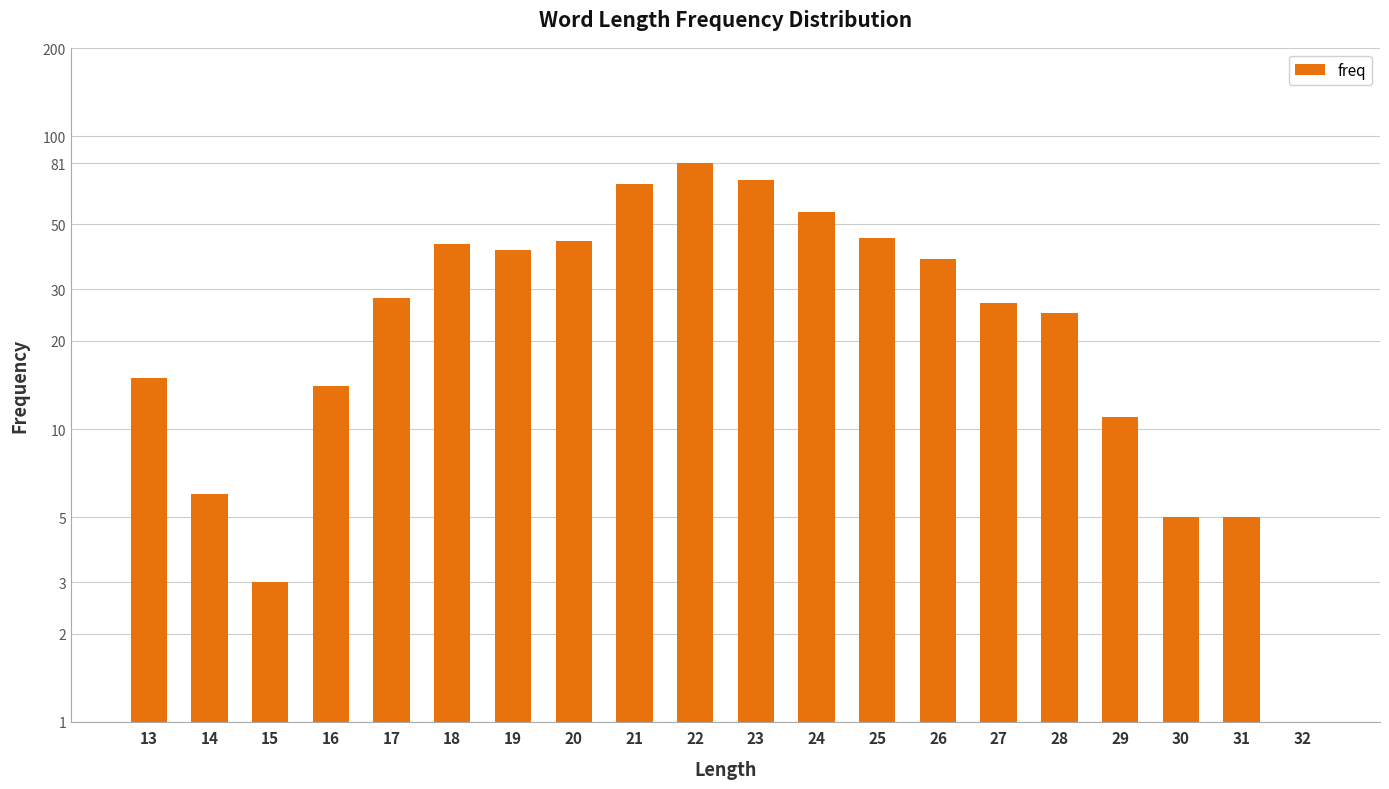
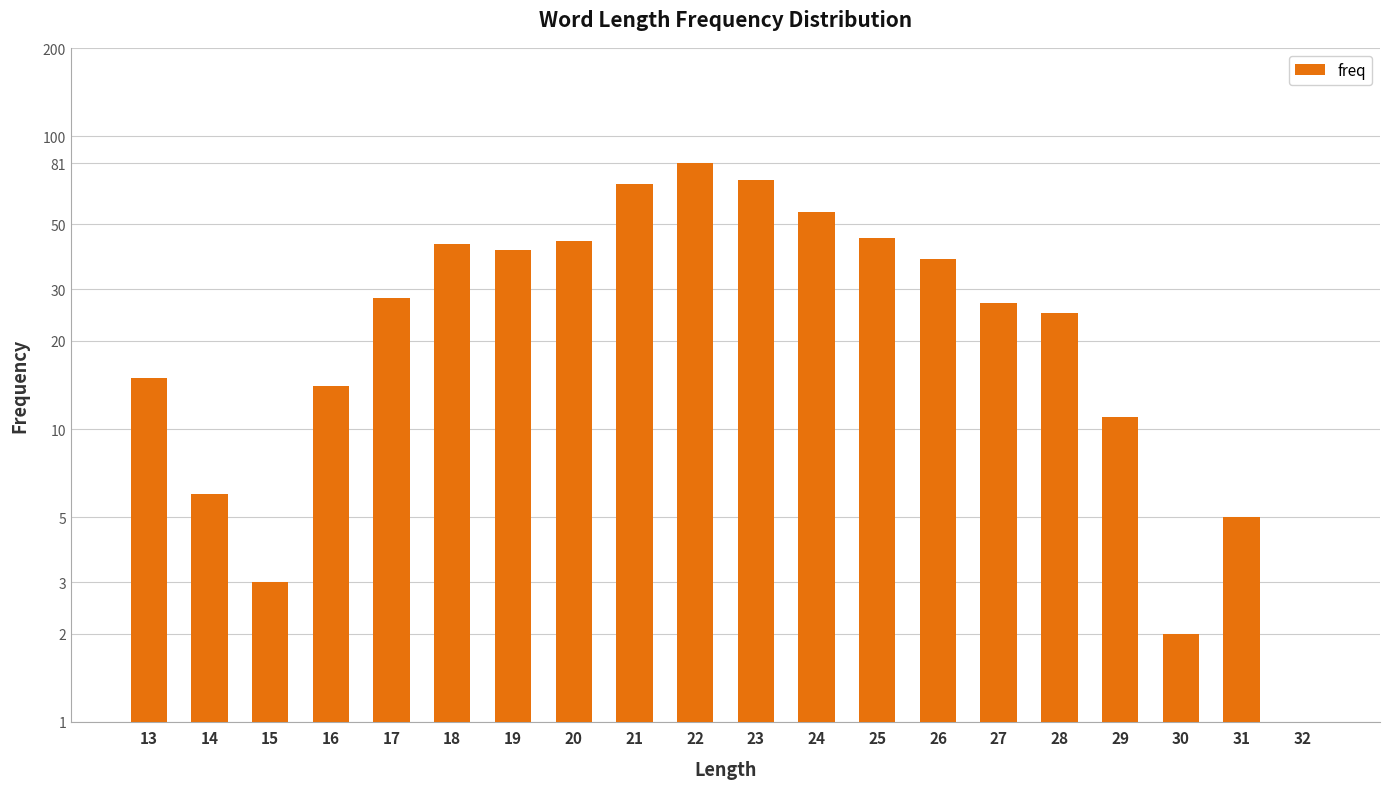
30: 5 -> 2
